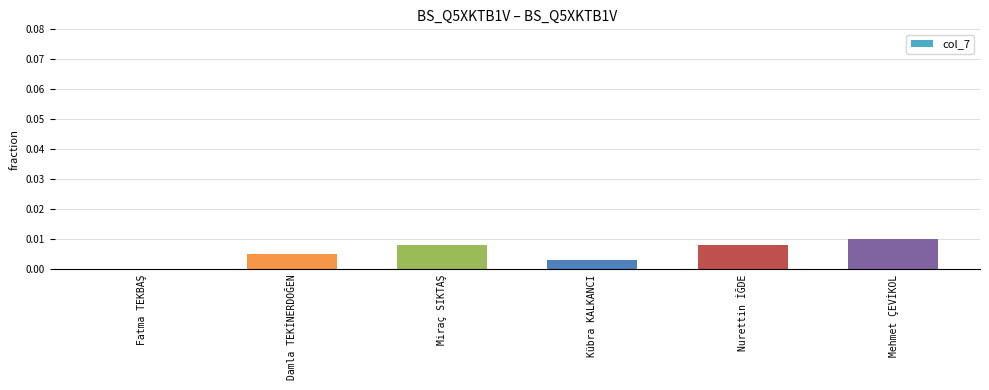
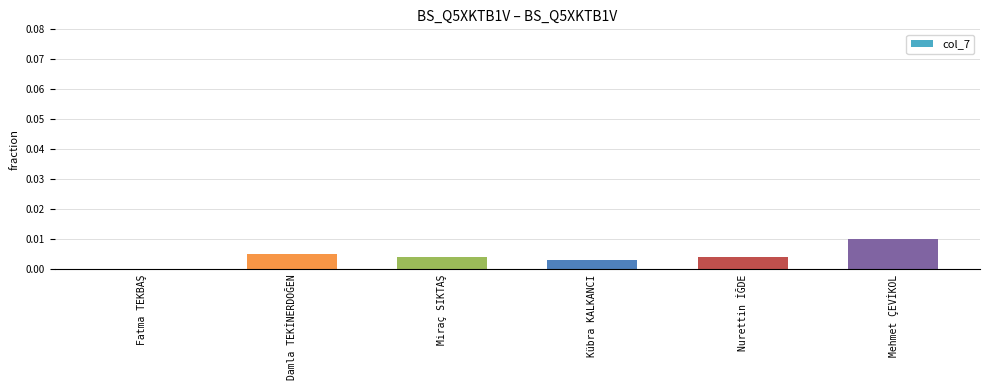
Miraç SIKTAŞ: 0.008 -> 0.004
Nurettin İĞDE: 0.008 -> 0.004
